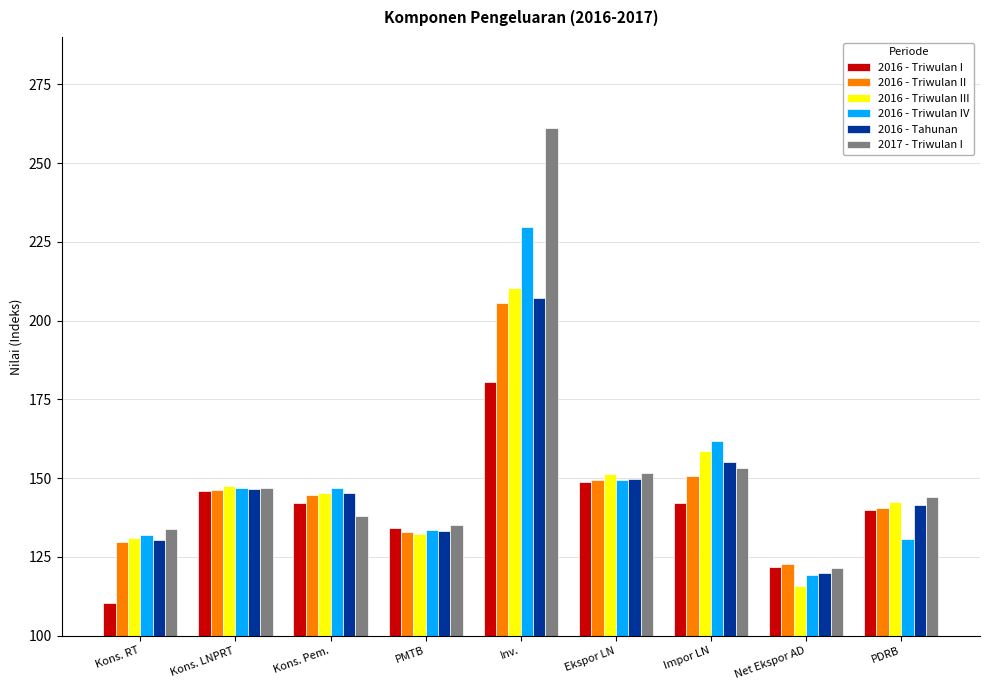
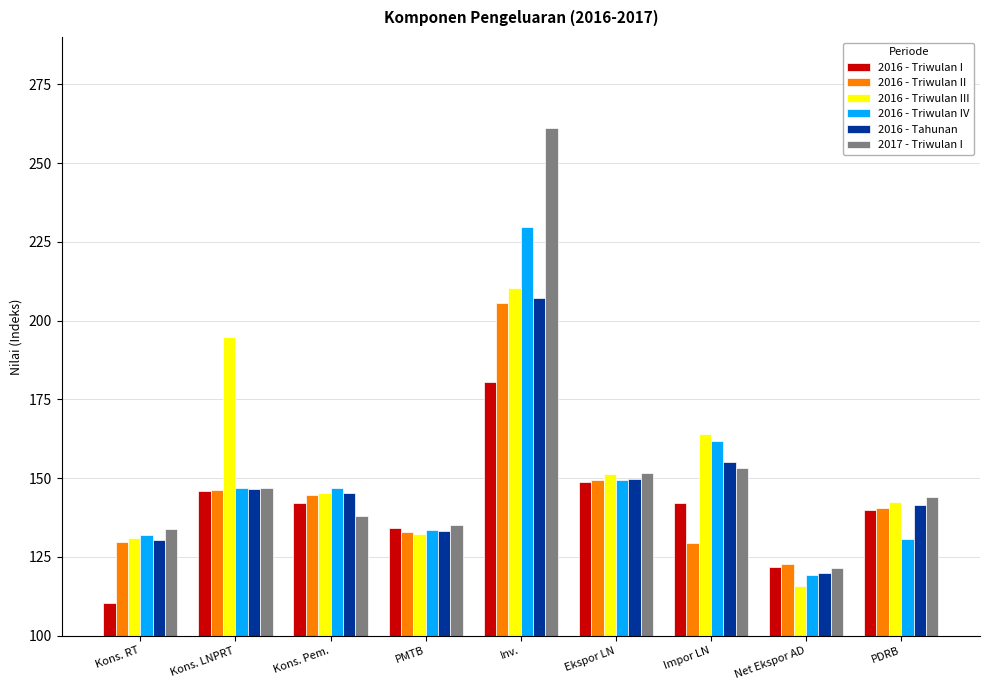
2016 - Triwulan III, Kons. LNPRT: 148 -> 195
2016 - Triwulan II, Impor LN: 151 -> 129
2016 - Triwulan III, Impor LN: 159 -> 164
